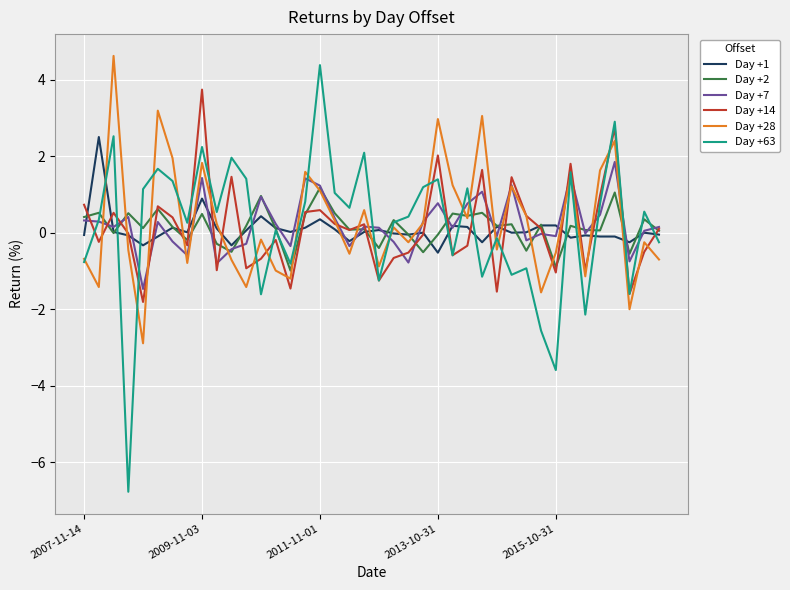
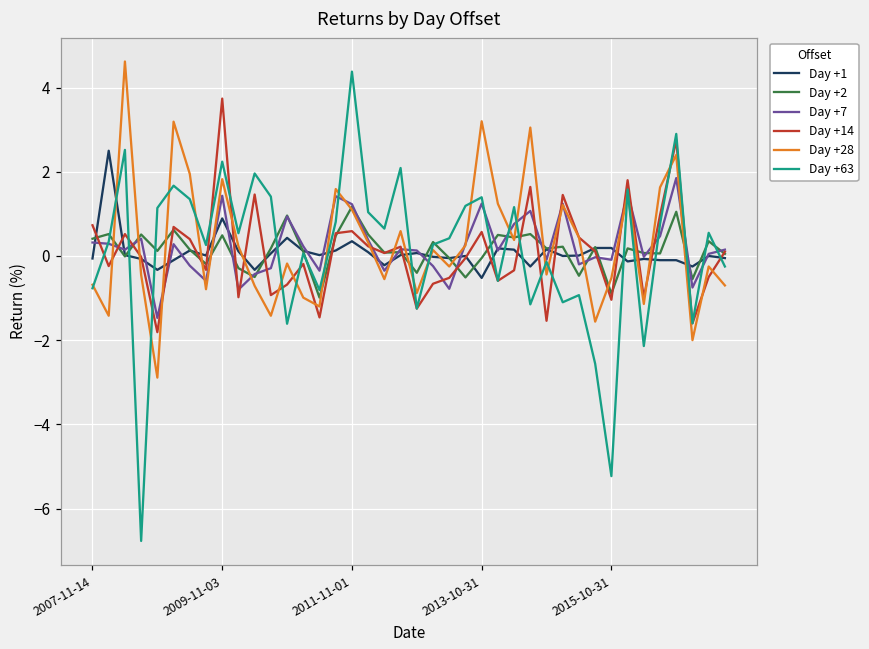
Day +7, 2013-10-31: 0.8 -> 1.2
Day +14, 2013-10-31: 2.0 -> 0.6
Day +28, 2013-10-31: 3.0 -> 3.2
Day +63, 2015-10-31: -3.6 -> -5.2
